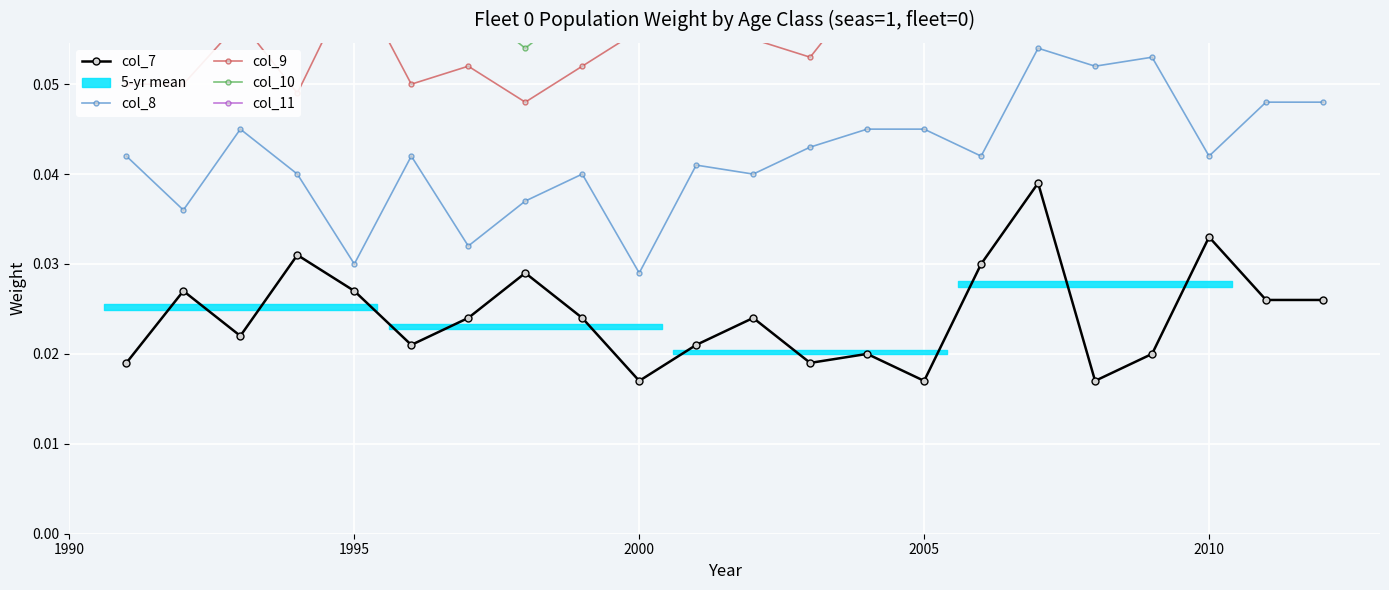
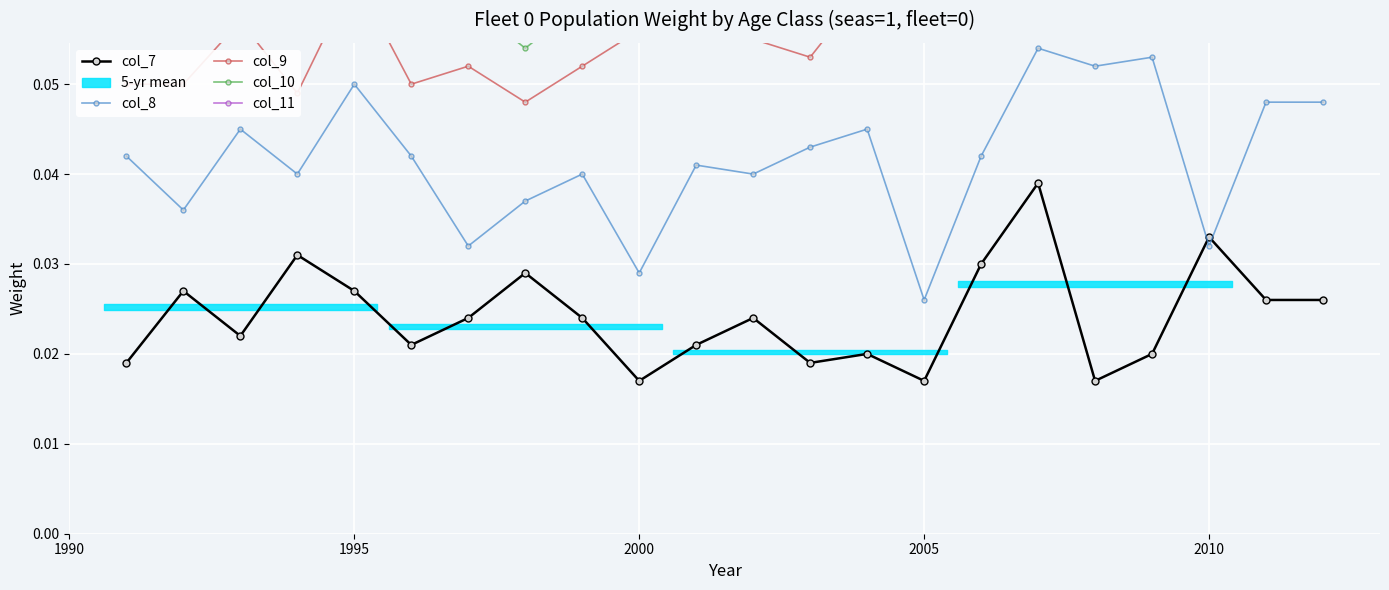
col_8, 1995: 0.03 -> 0.05
col_8, 2005: 0.045 -> 0.026
col_8, 2010: 0.042 -> 0.032
